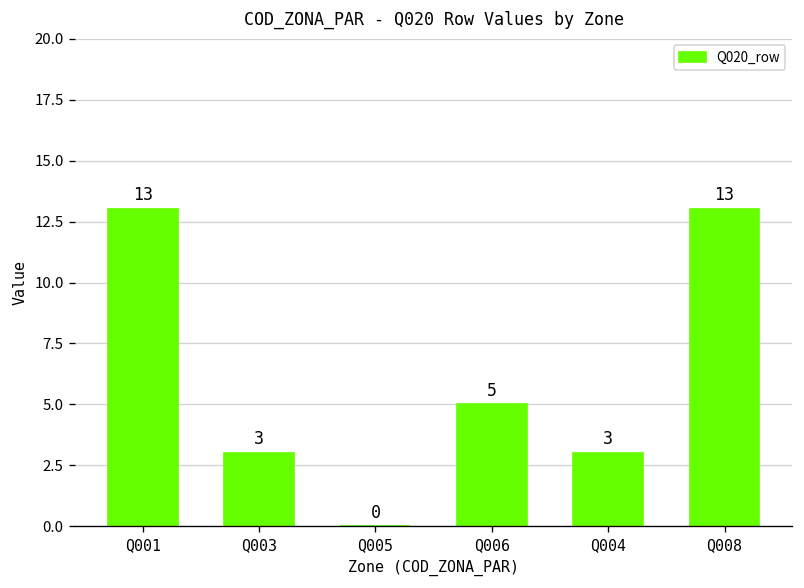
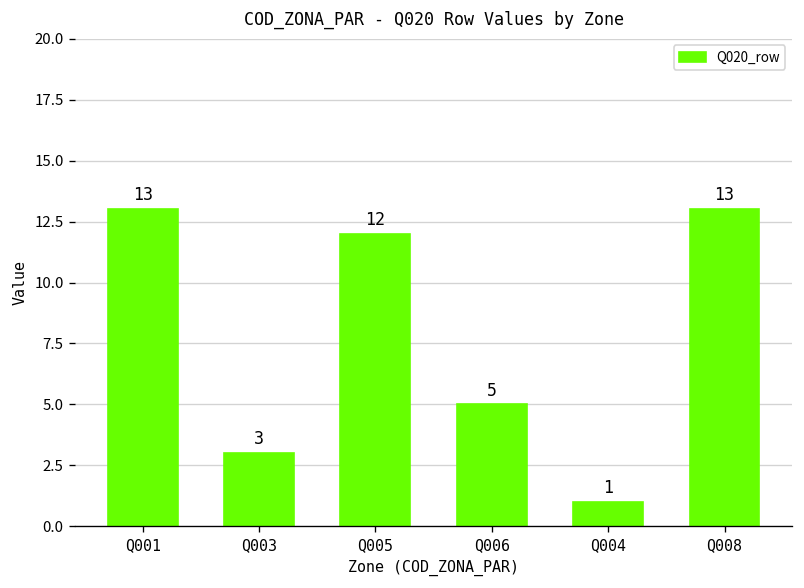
Q005: 0 -> 12
Q004: 3 -> 1
